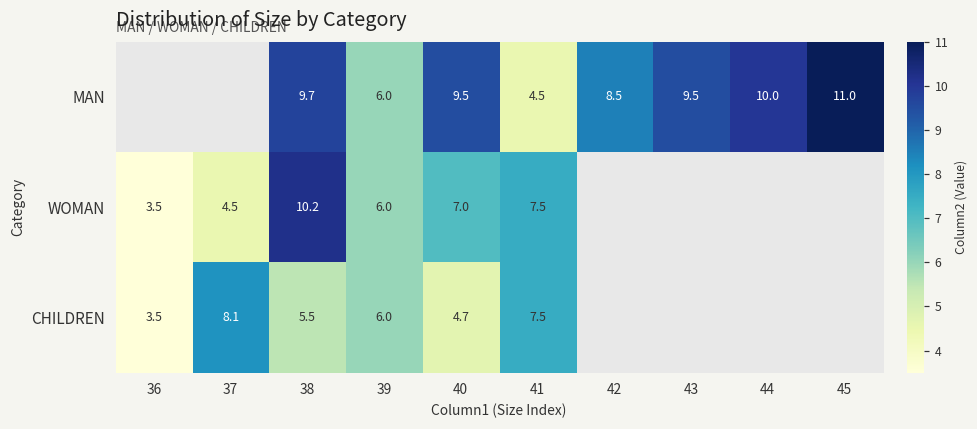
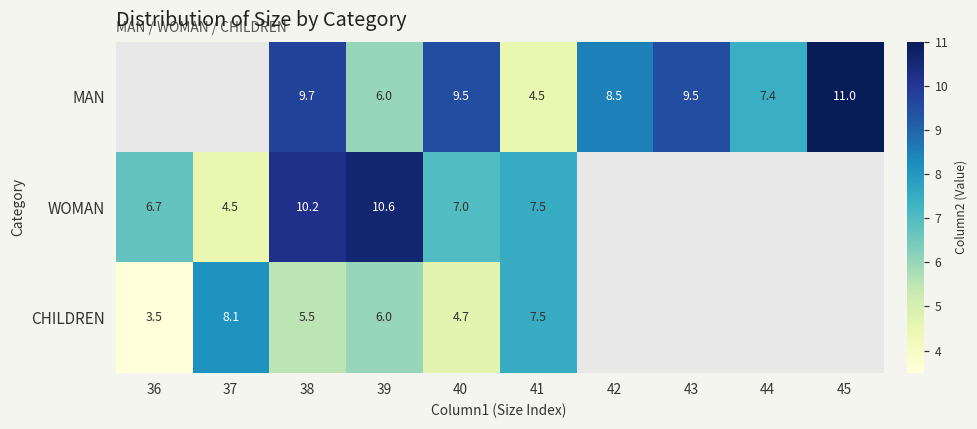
MAN, 44: 10.0 -> 7.4
WOMAN, 36: 3.5 -> 6.7
WOMAN, 39: 6.0 -> 10.6
